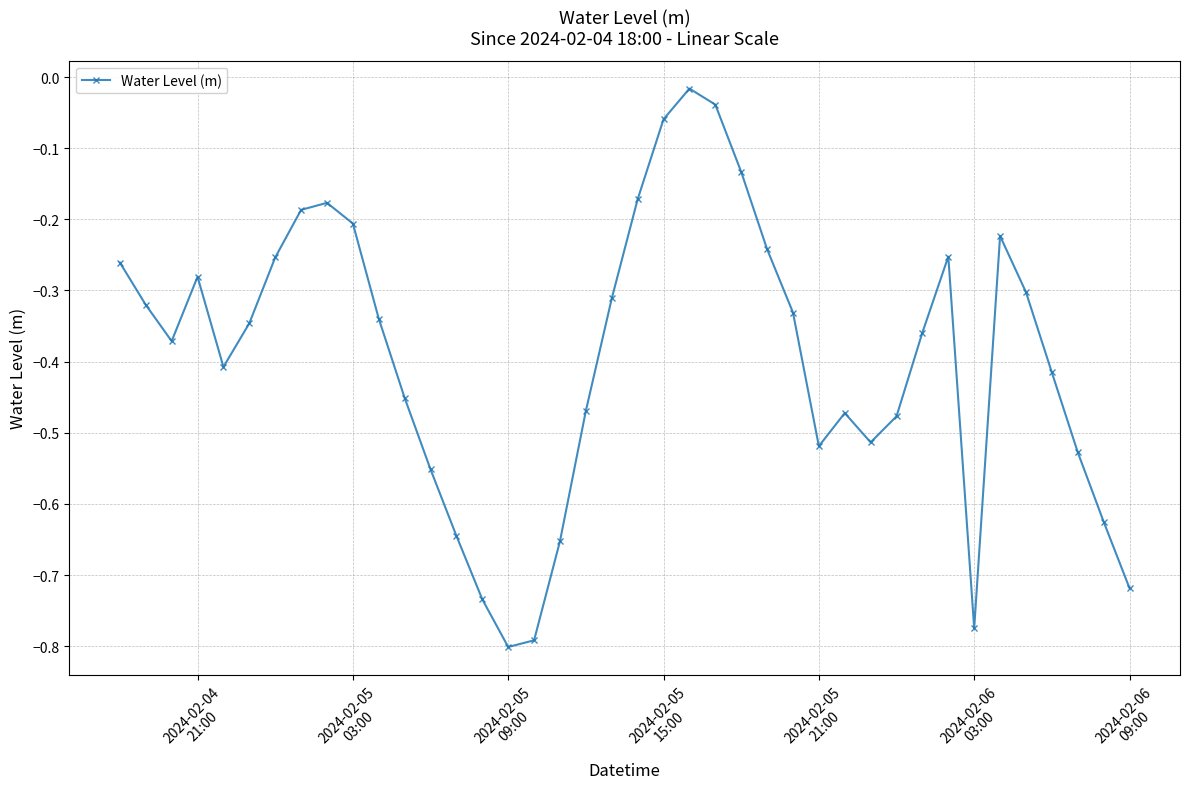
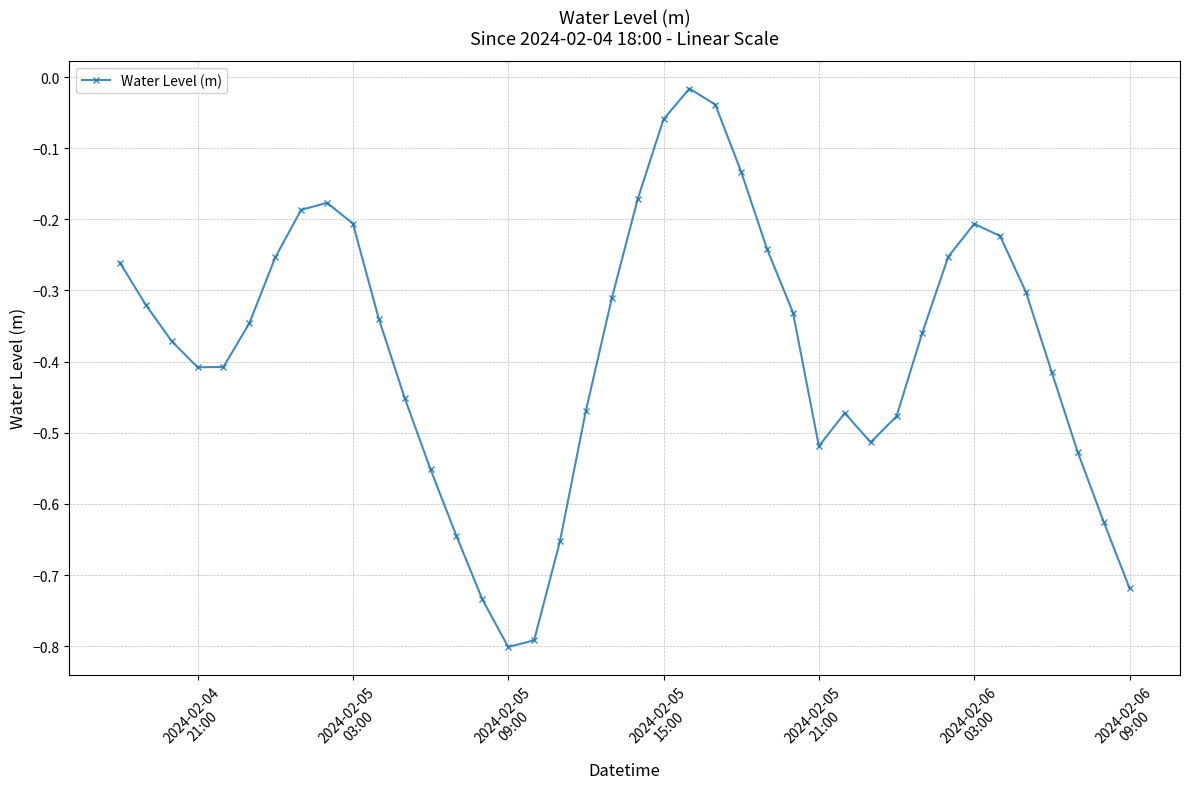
2024-02-04 21:00: -0.28 -> -0.41
2024-02-06 03:00: -0.77 -> -0.21
